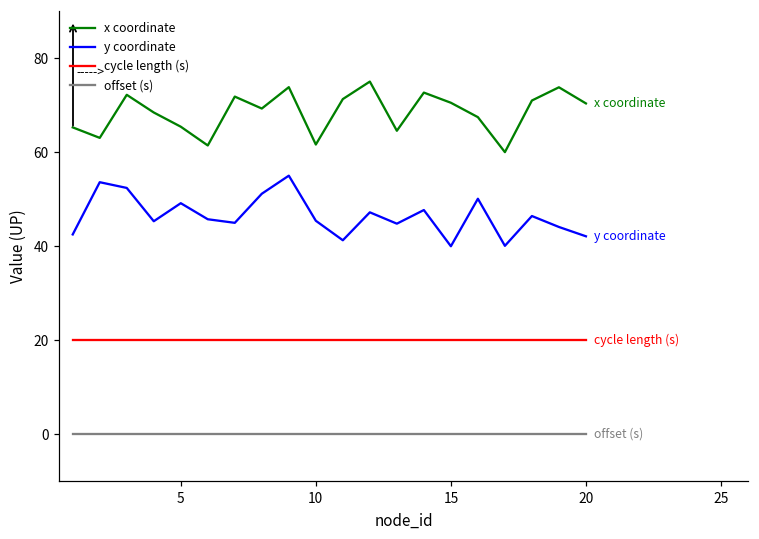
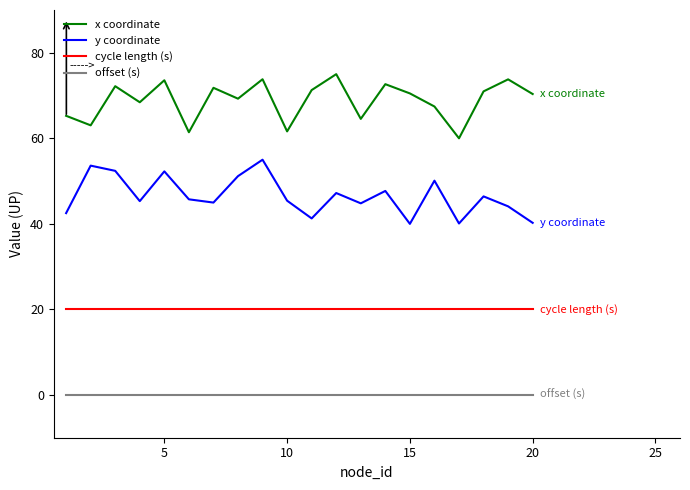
x coordinate, 5: 65 -> 74
y coordinate, 5: 49 -> 52
y coordinate, 20: 42 -> 40
